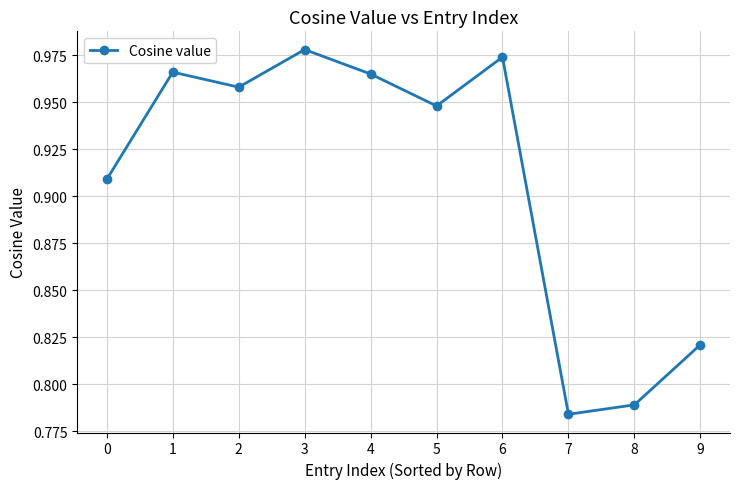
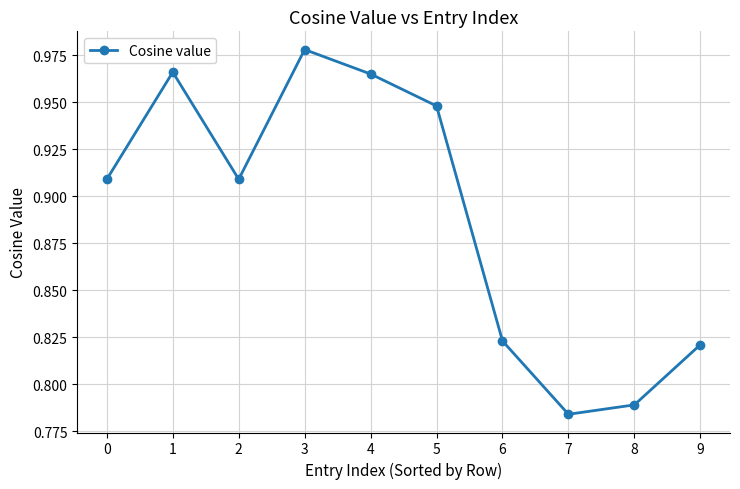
2: 0.958 -> 0.909
6: 0.974 -> 0.823
